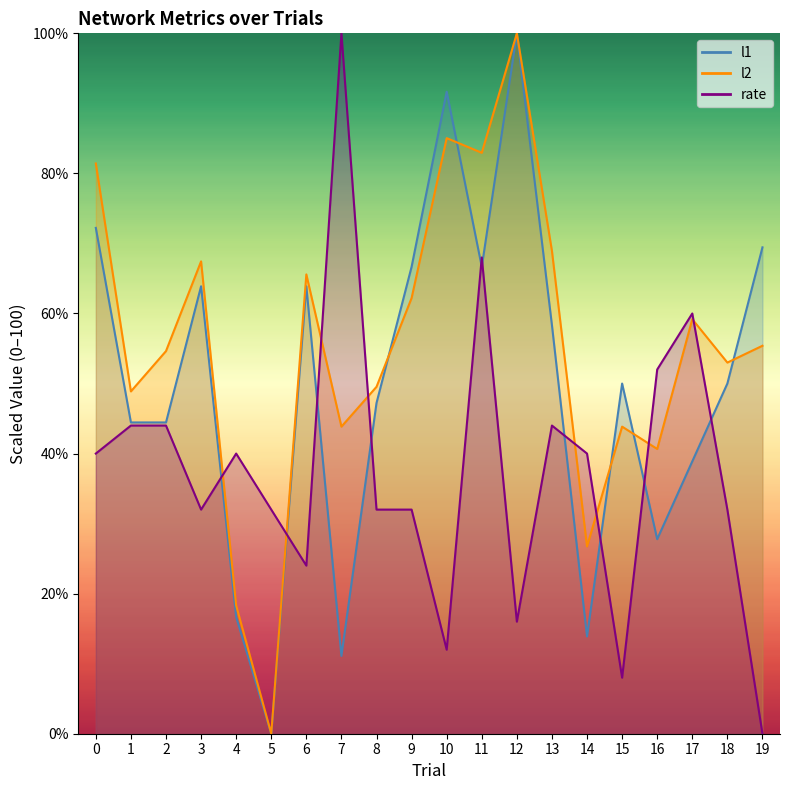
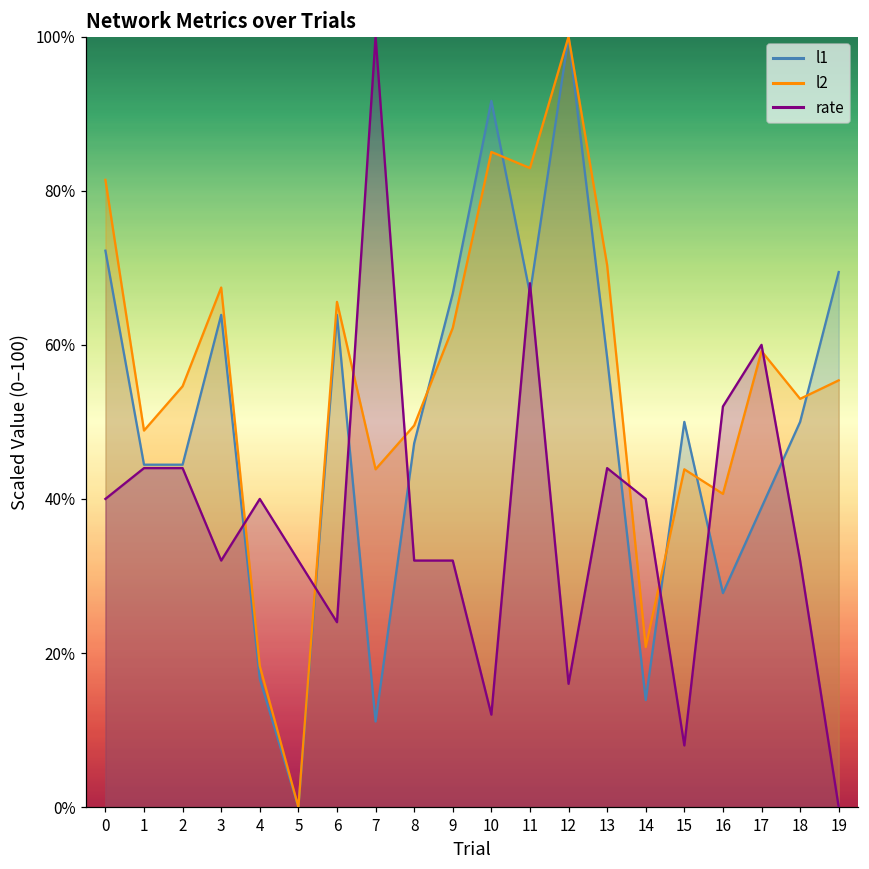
l2, 13: 69% -> 70%
l2, 14: 27% -> 21%
